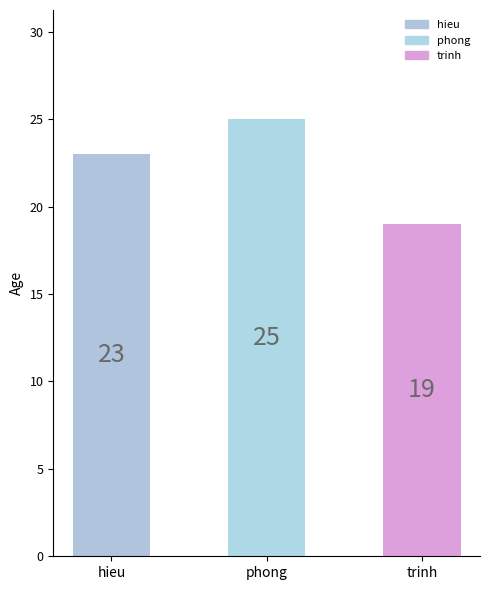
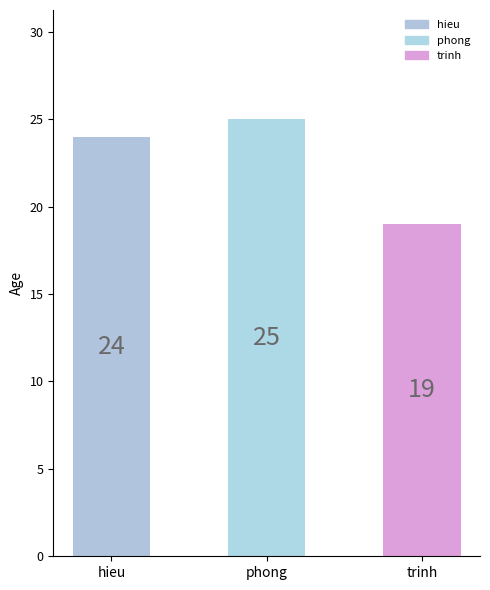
hieu: 23 -> 24
